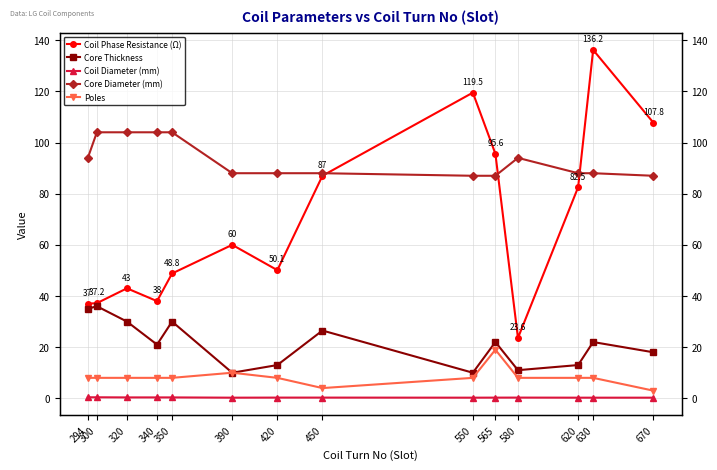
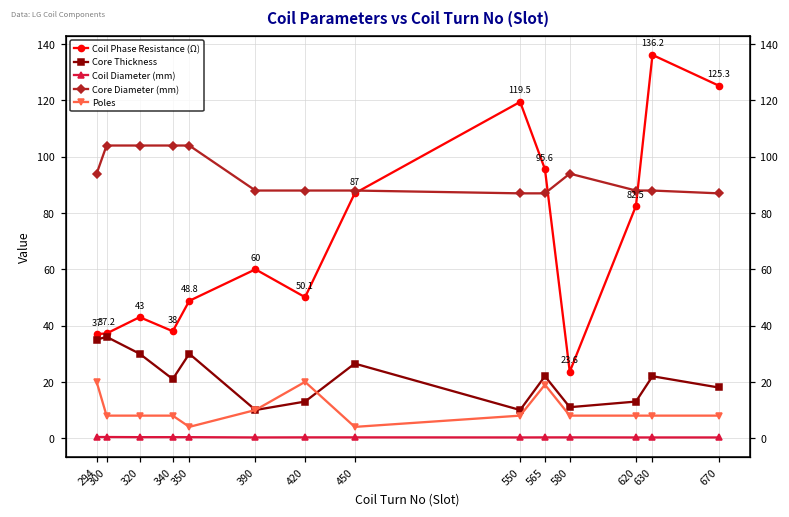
Poles, 294: 8 -> 20
Poles, 350: 8 -> 4
Poles, 420: 8 -> 20
Coil Phase Resistance (Ω), 670: 107.8 -> 125.3
Poles, 670: 3 -> 8
